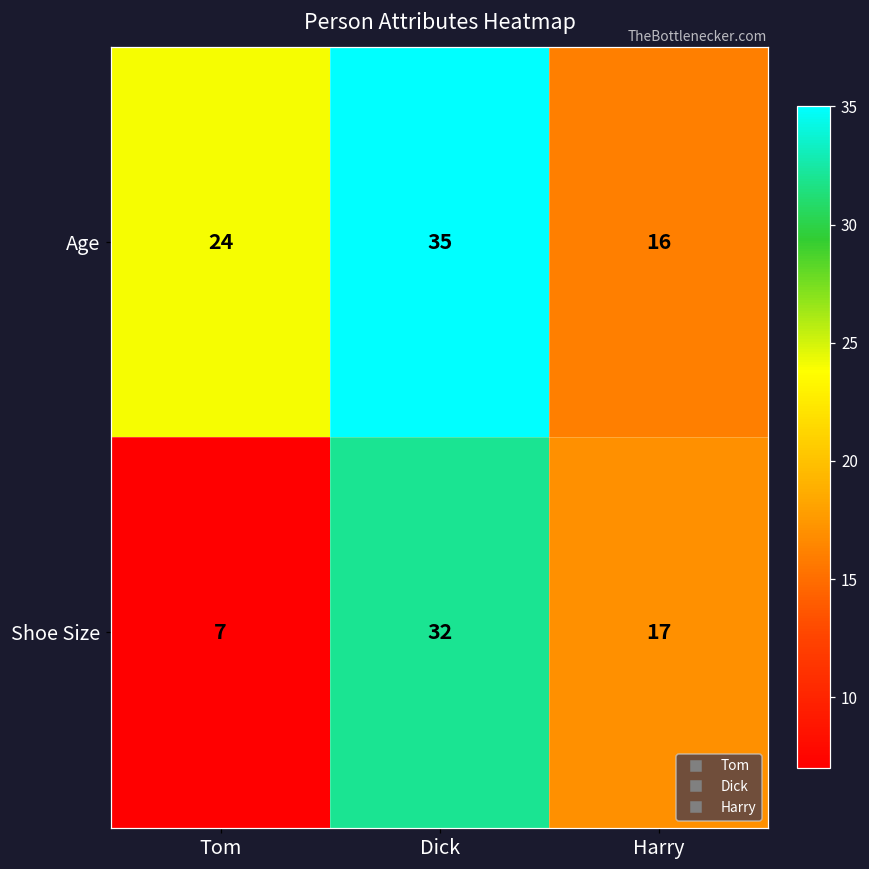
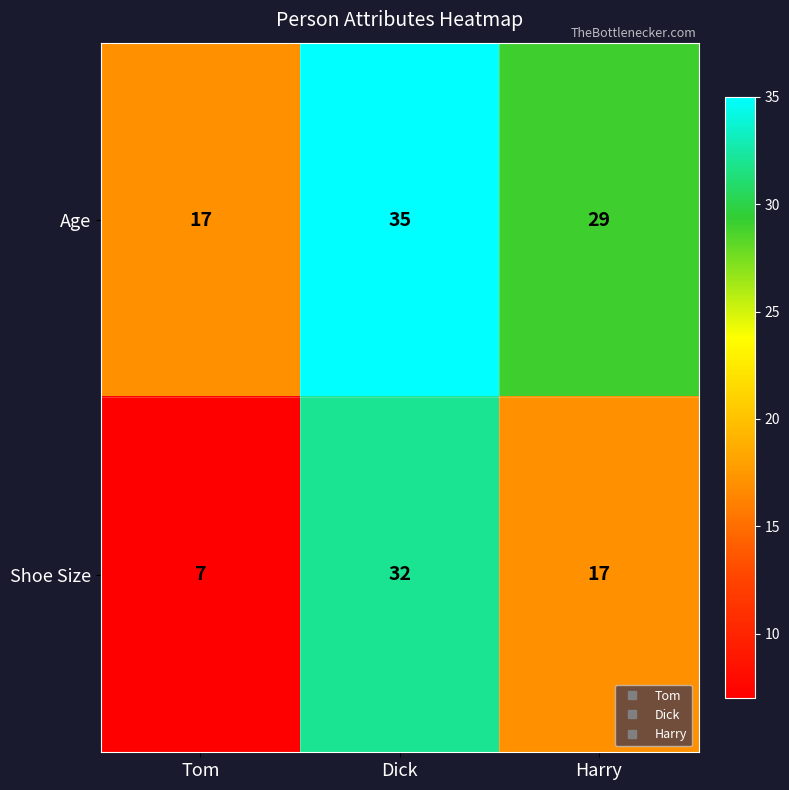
Age, Tom: 24 -> 17
Age, Harry: 16 -> 29
